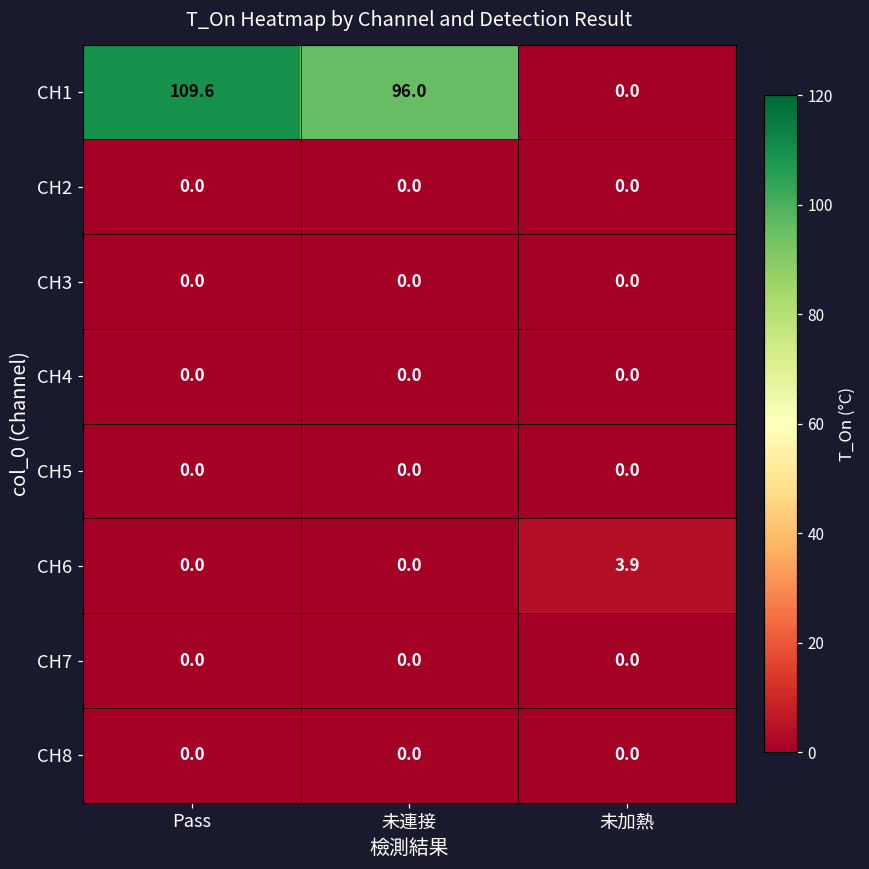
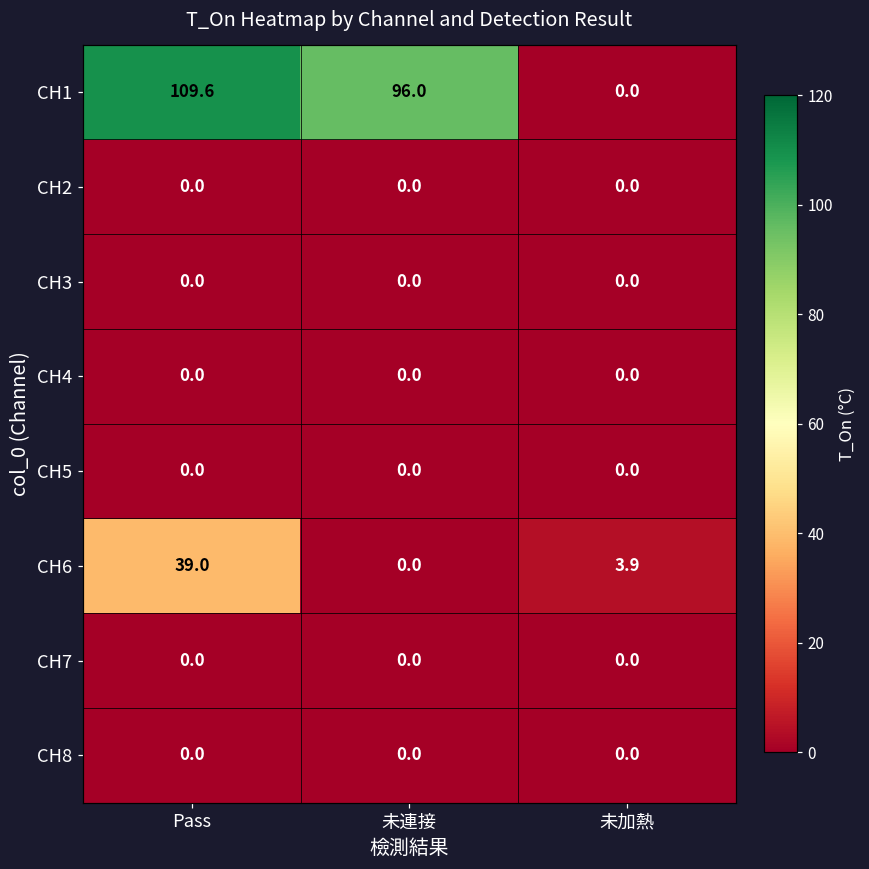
CH6, Pass: 0.0 -> 39.0
